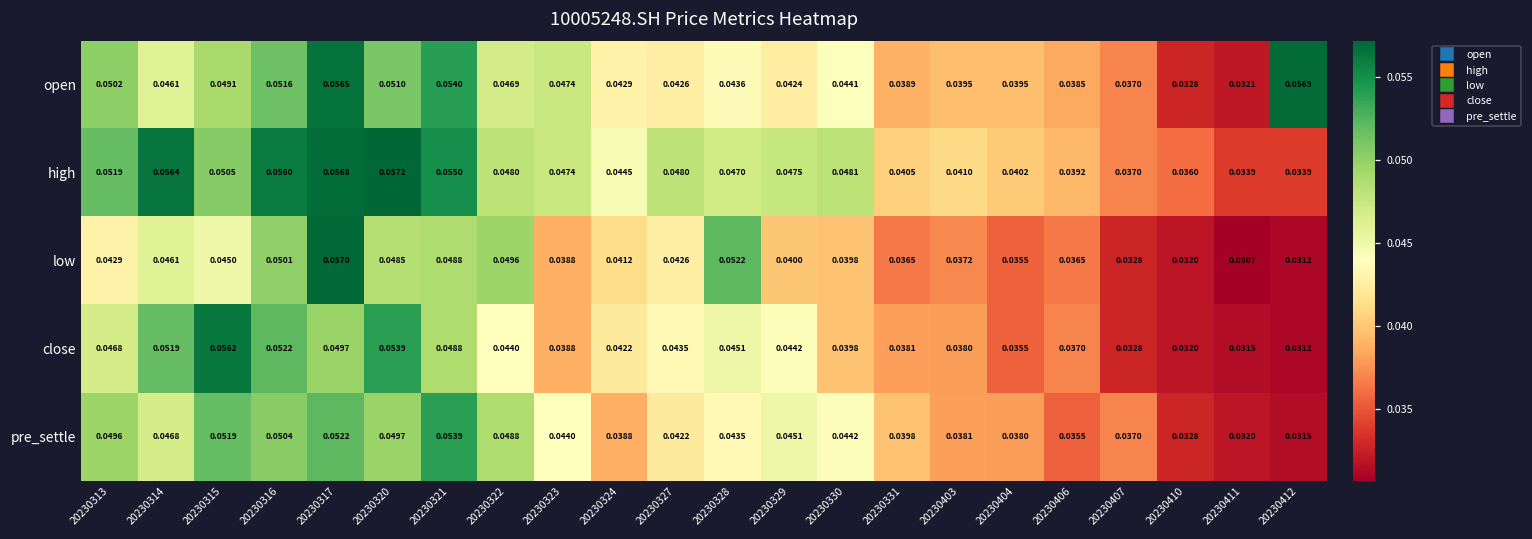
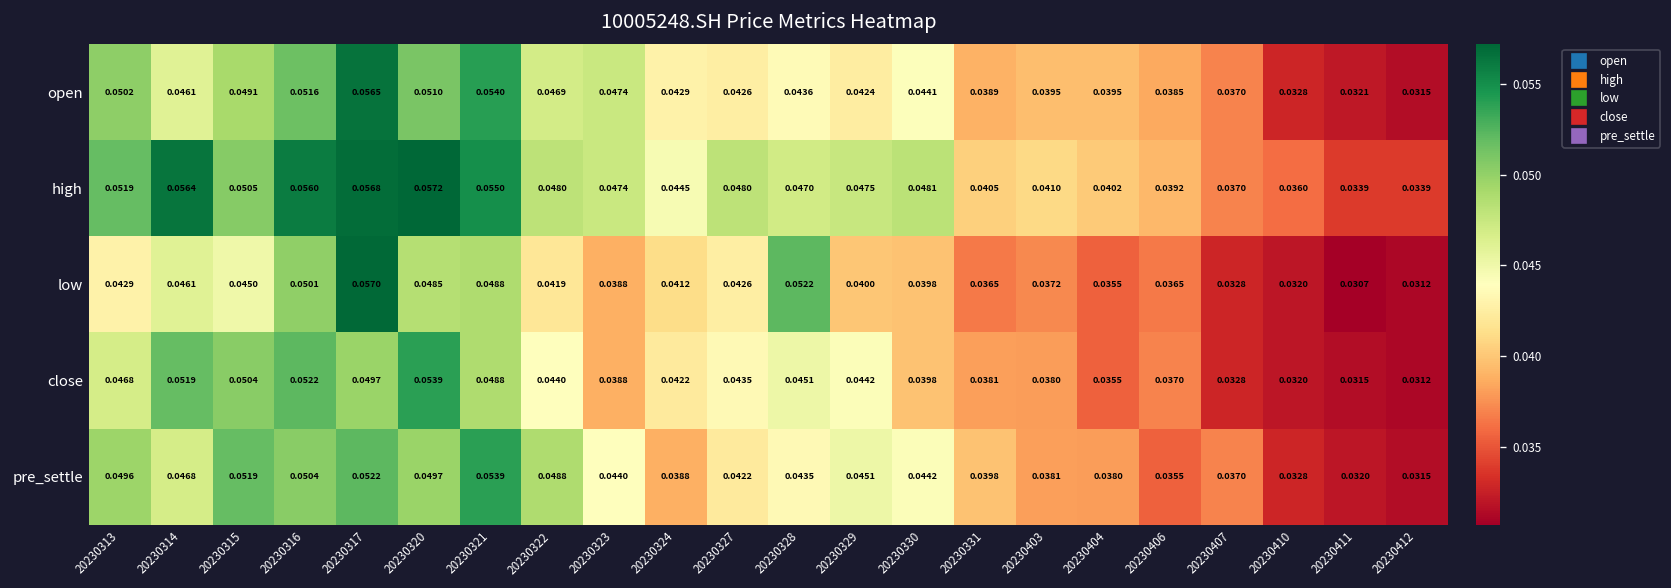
open, 20230412: 0.0569 -> 0.0315
low, 20230322: 0.0496 -> 0.0419
close, 20230315: 0.0562 -> 0.0504
